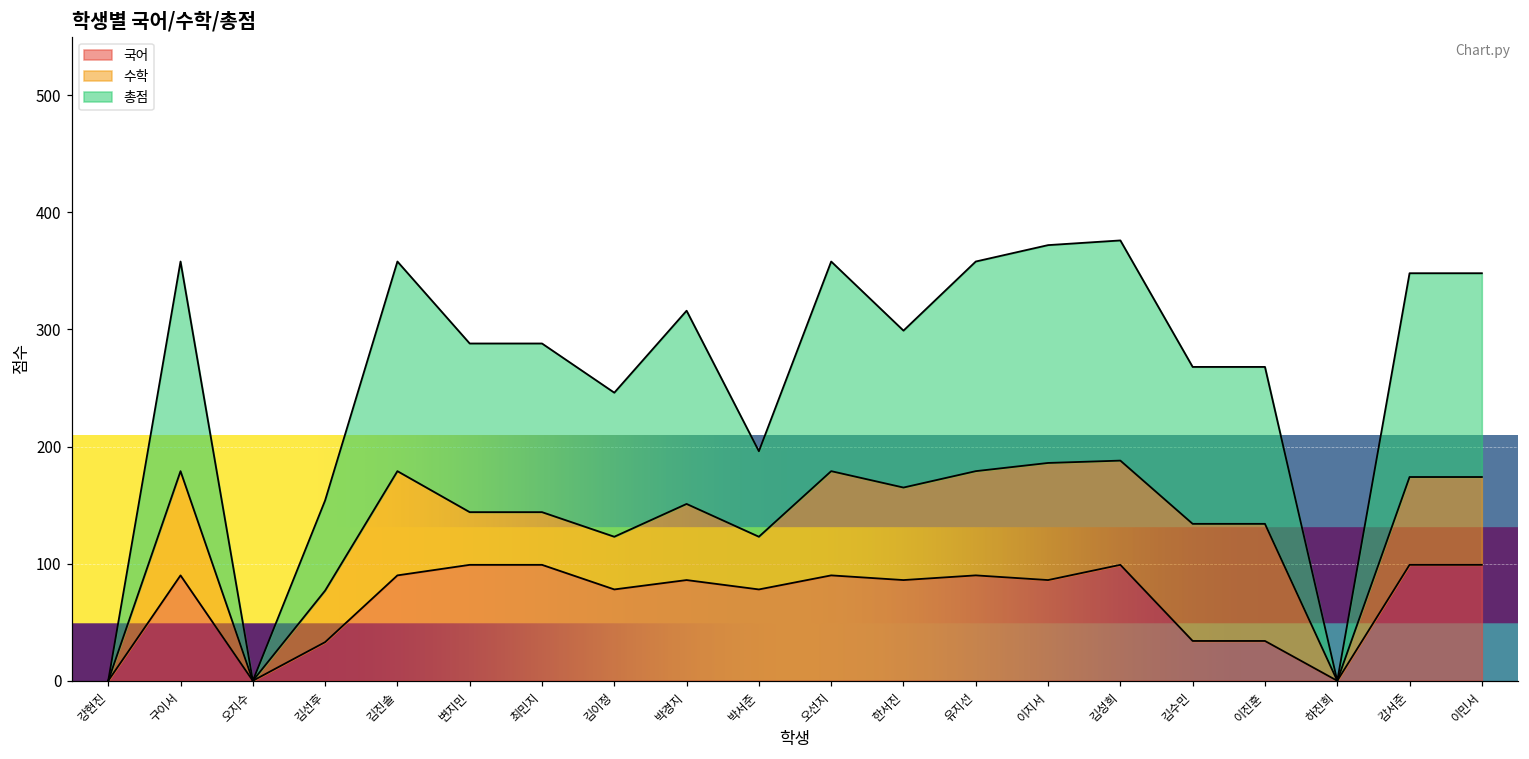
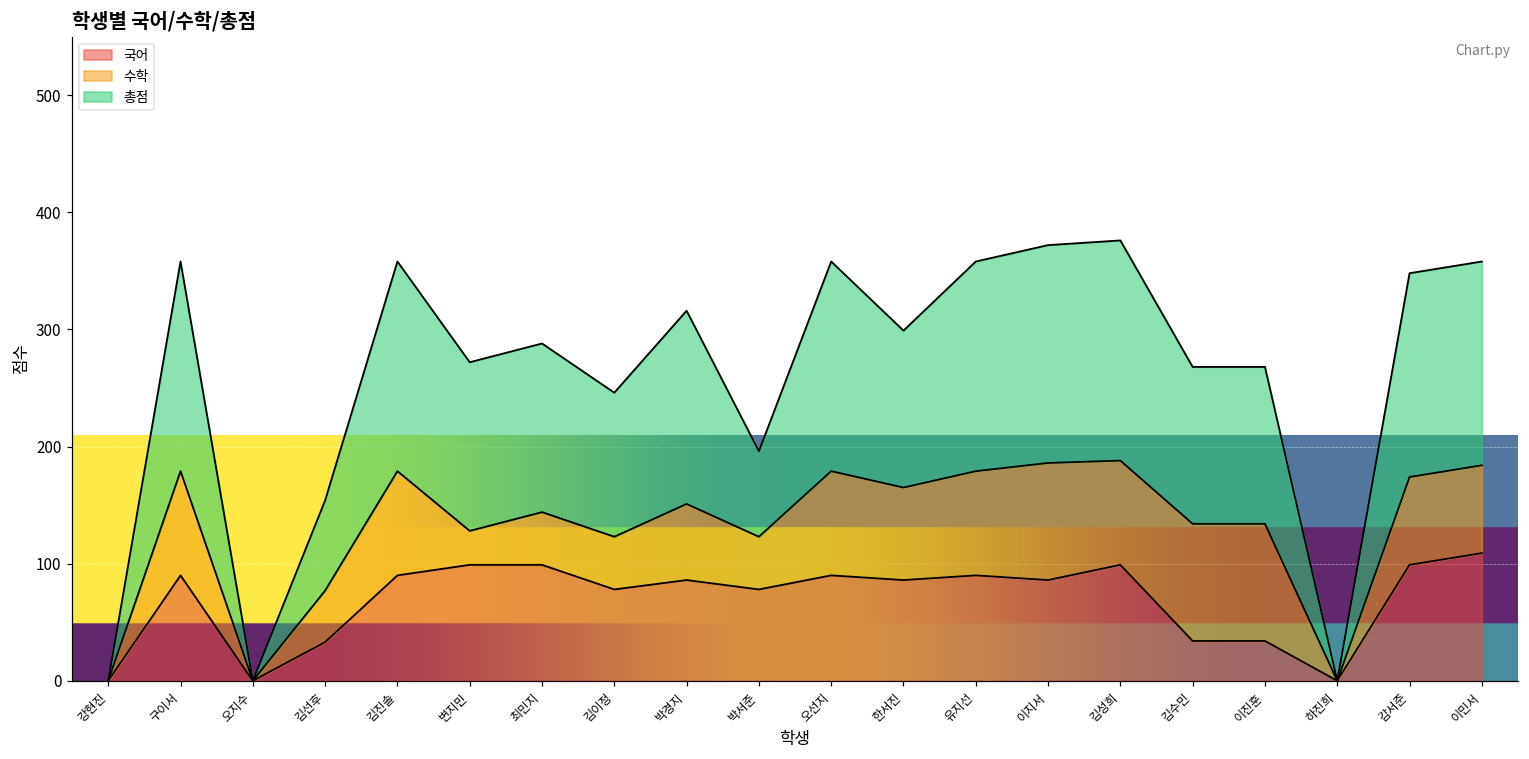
수학, 변지민: 45 -> 29
국어, 이민서: 99 -> 109
